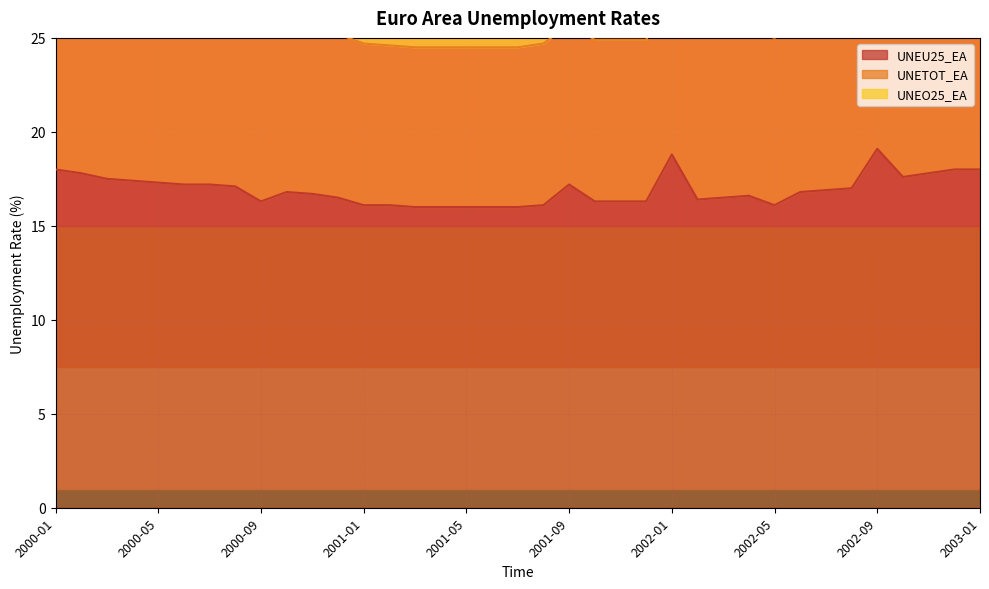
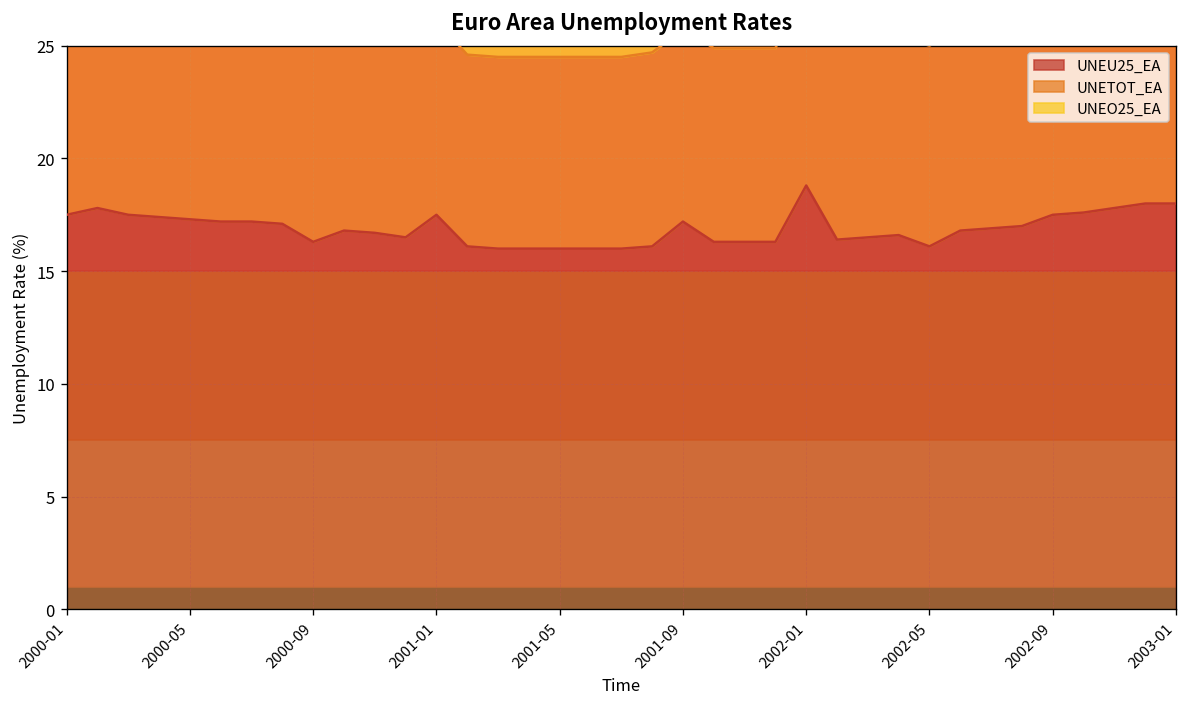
UNEU25_EA, 2000-01: 18.0 -> 17.5
UNEU25_EA, 2001-01: 16.1 -> 17.5
UNEU25_EA, 2002-09: 19.1 -> 17.5
